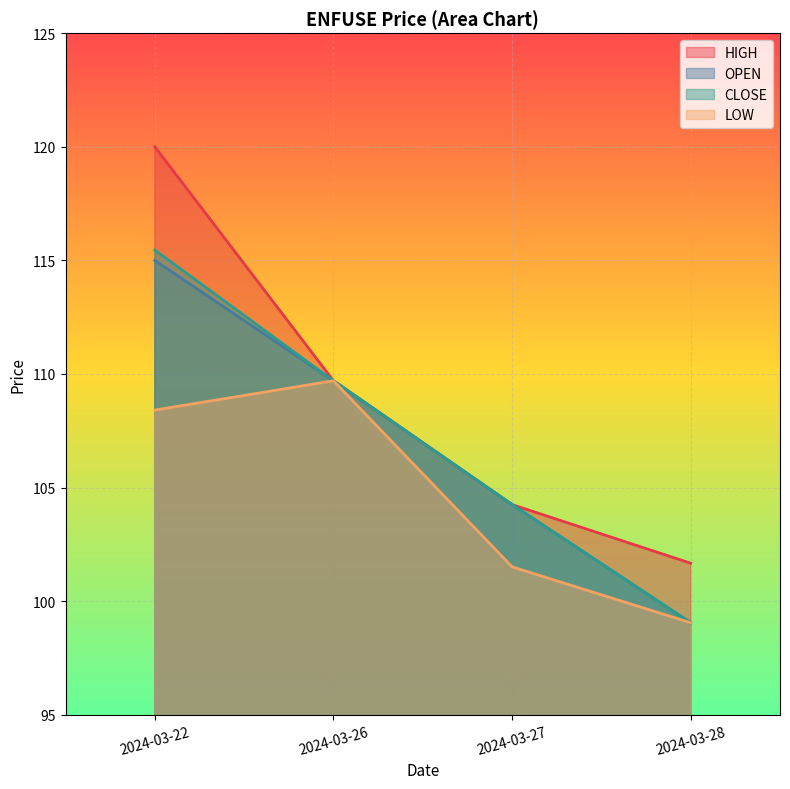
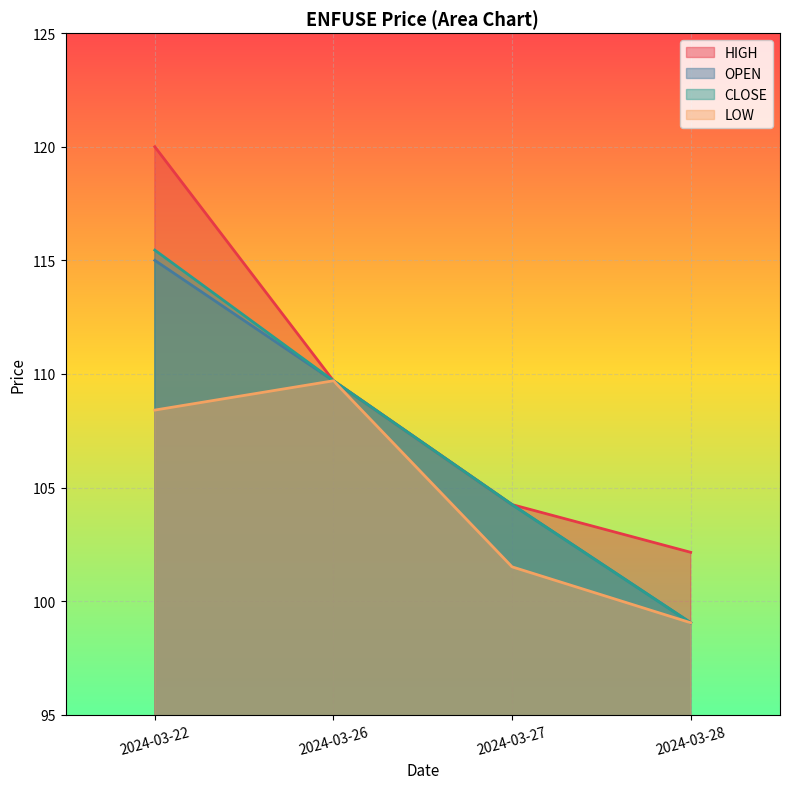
HIGH, 2024-03-28: 101.7 -> 102.2
